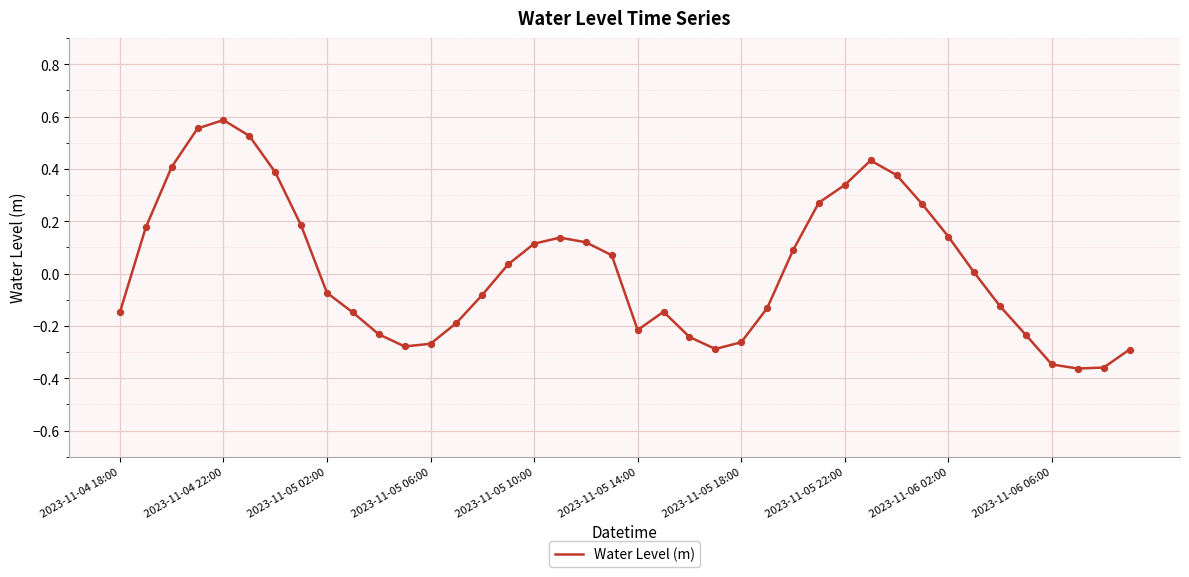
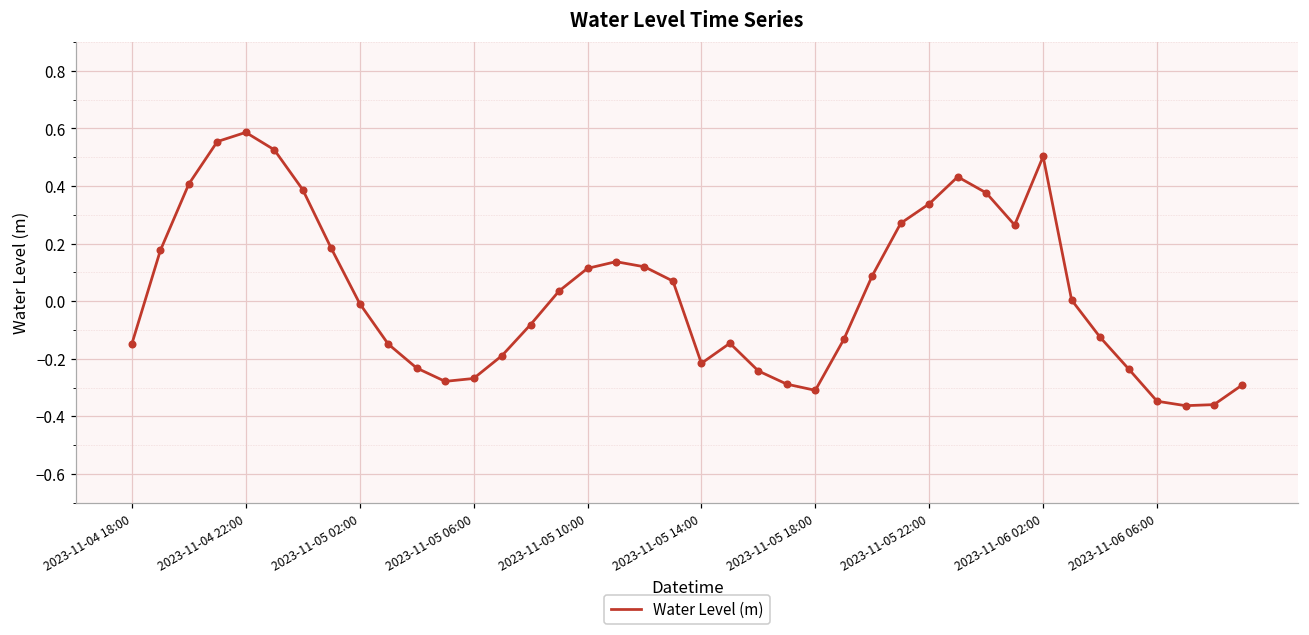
2023-11-05 02:00: -0.07 -> -0.01
2023-11-05 18:00: -0.26 -> -0.31
2023-11-06 02:00: 0.14 -> 0.50
